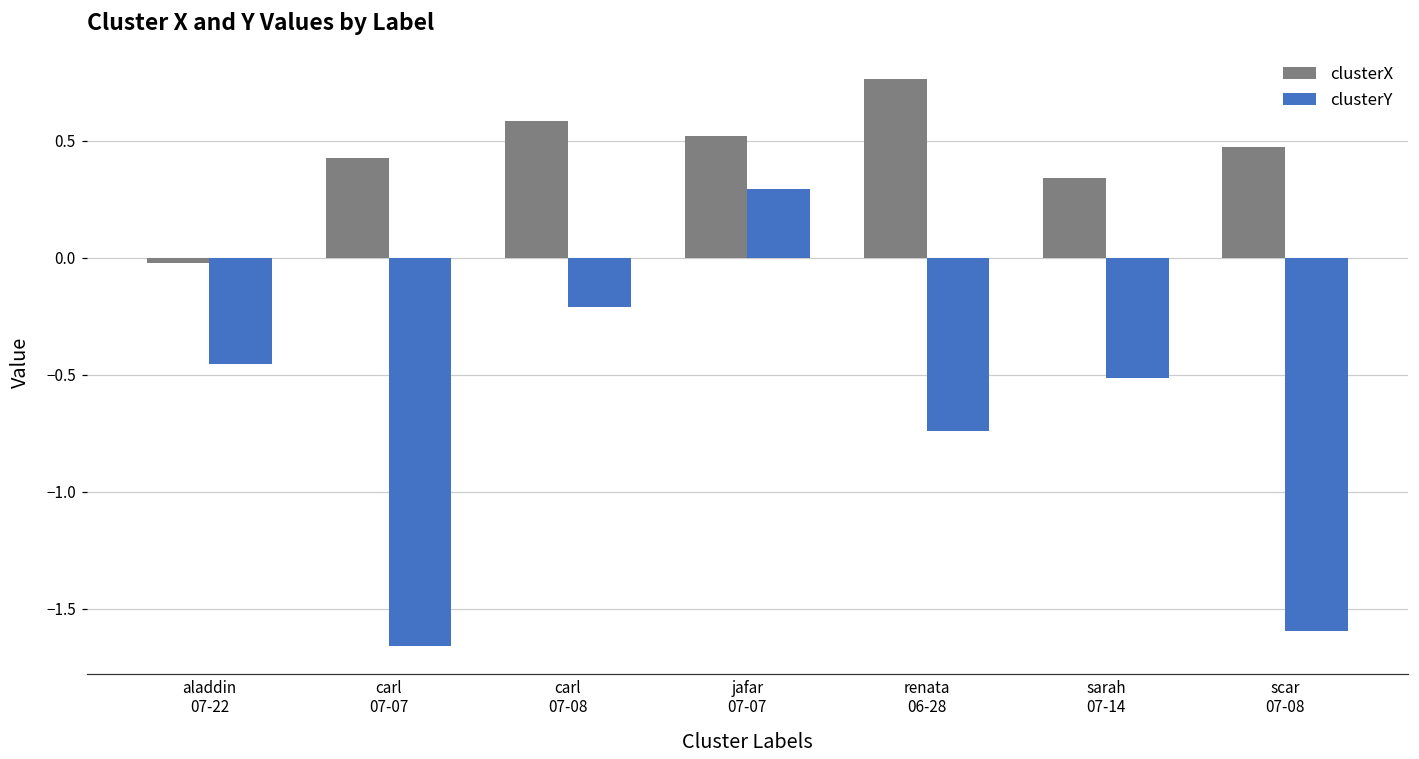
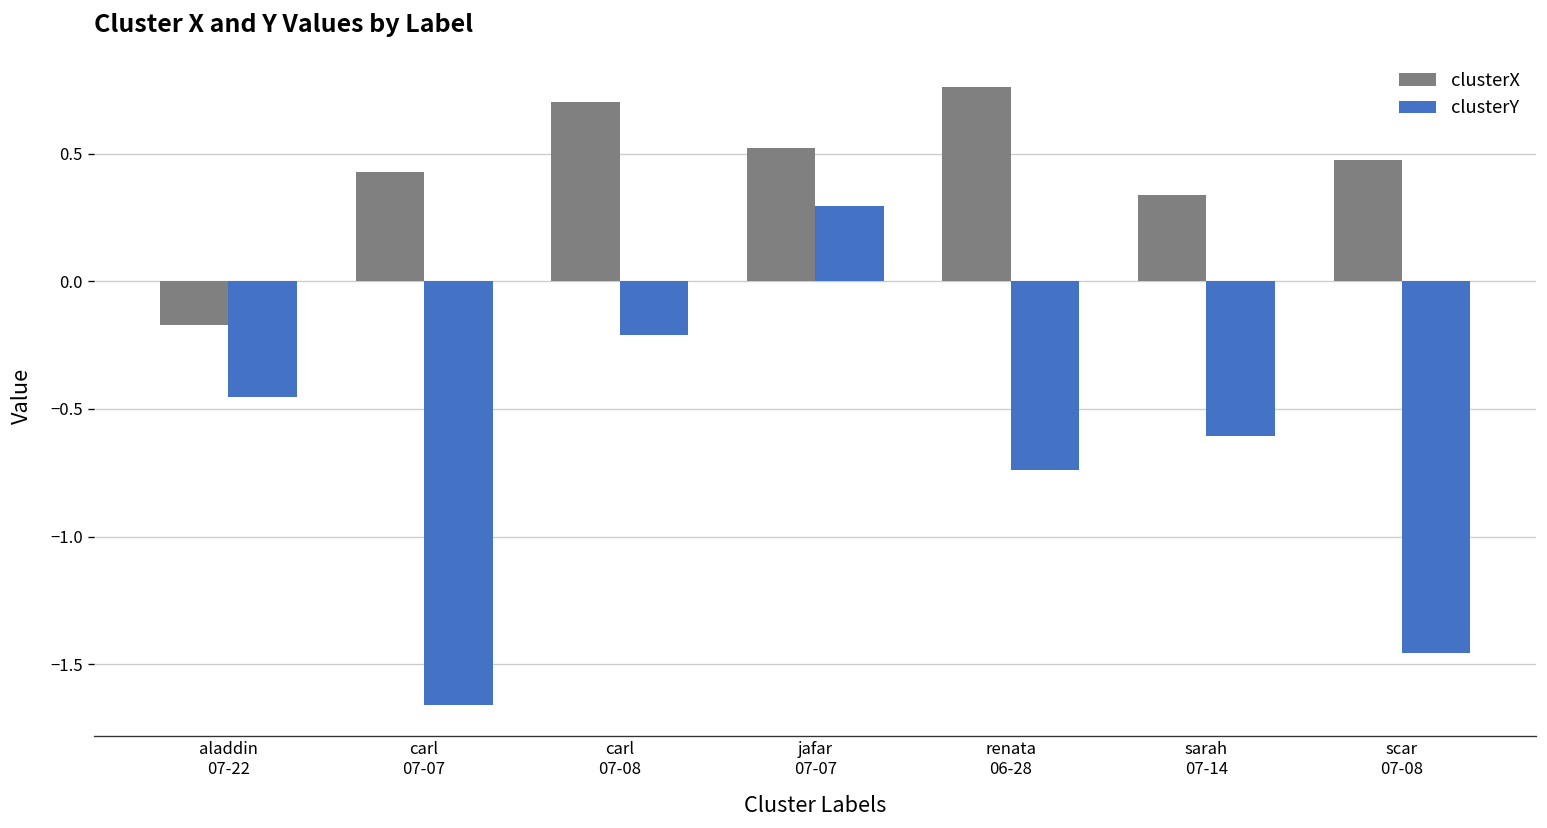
clusterX, aladdin 07-22: -0.02 -> -0.17
clusterX, carl 07-08: 0.59 -> 0.70
clusterY, sarah 07-14: -0.51 -> -0.60
clusterY, scar 07-08: -1.59 -> -1.46
